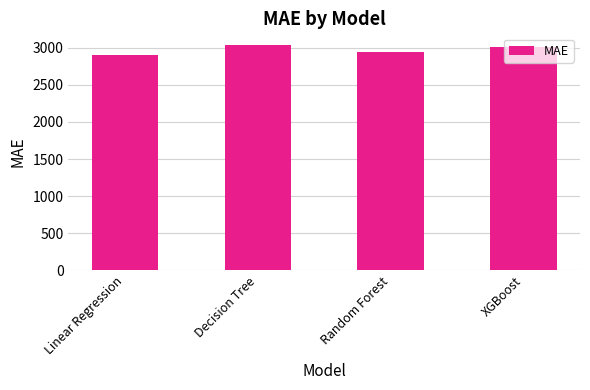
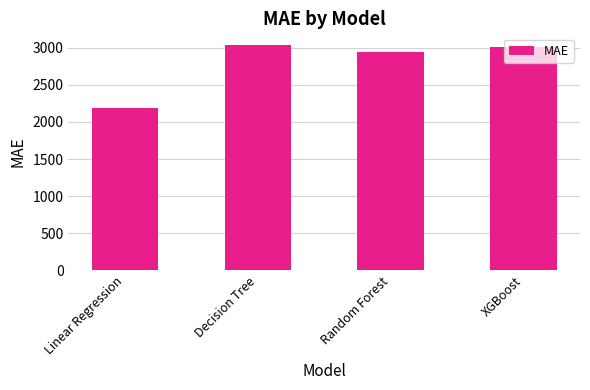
Linear Regression: 2900 -> 2200
